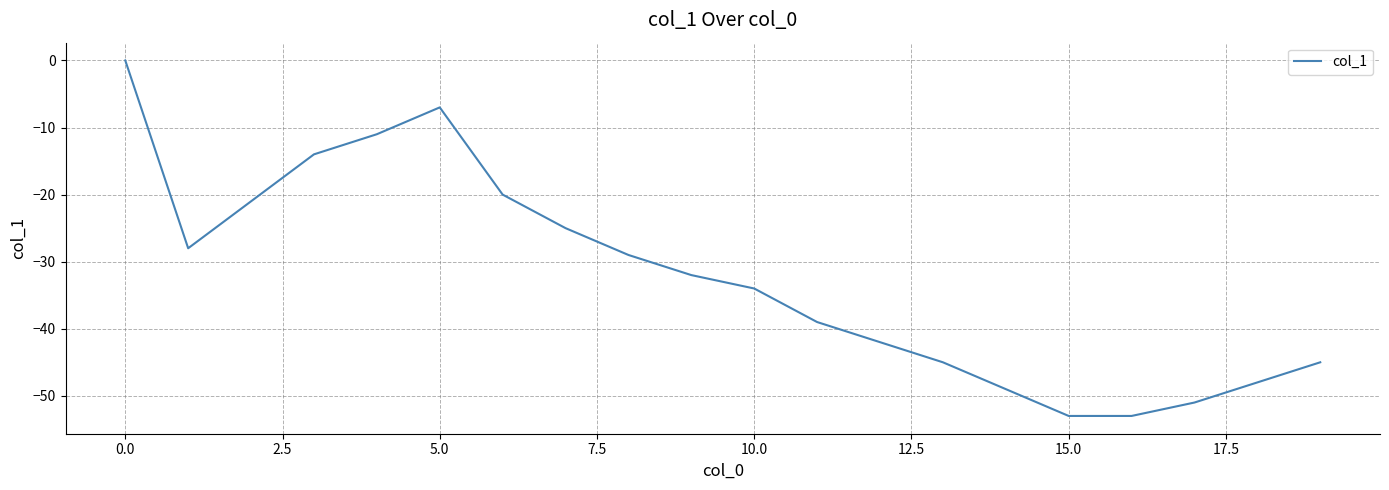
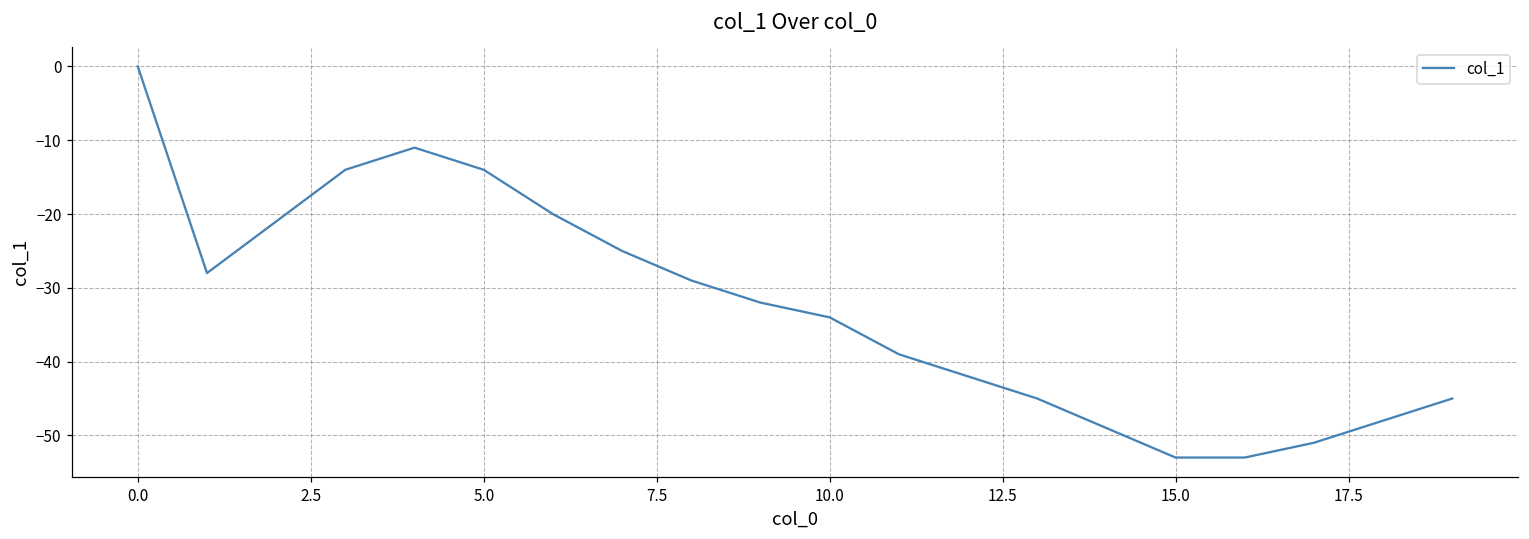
5.0: -7 -> -14
